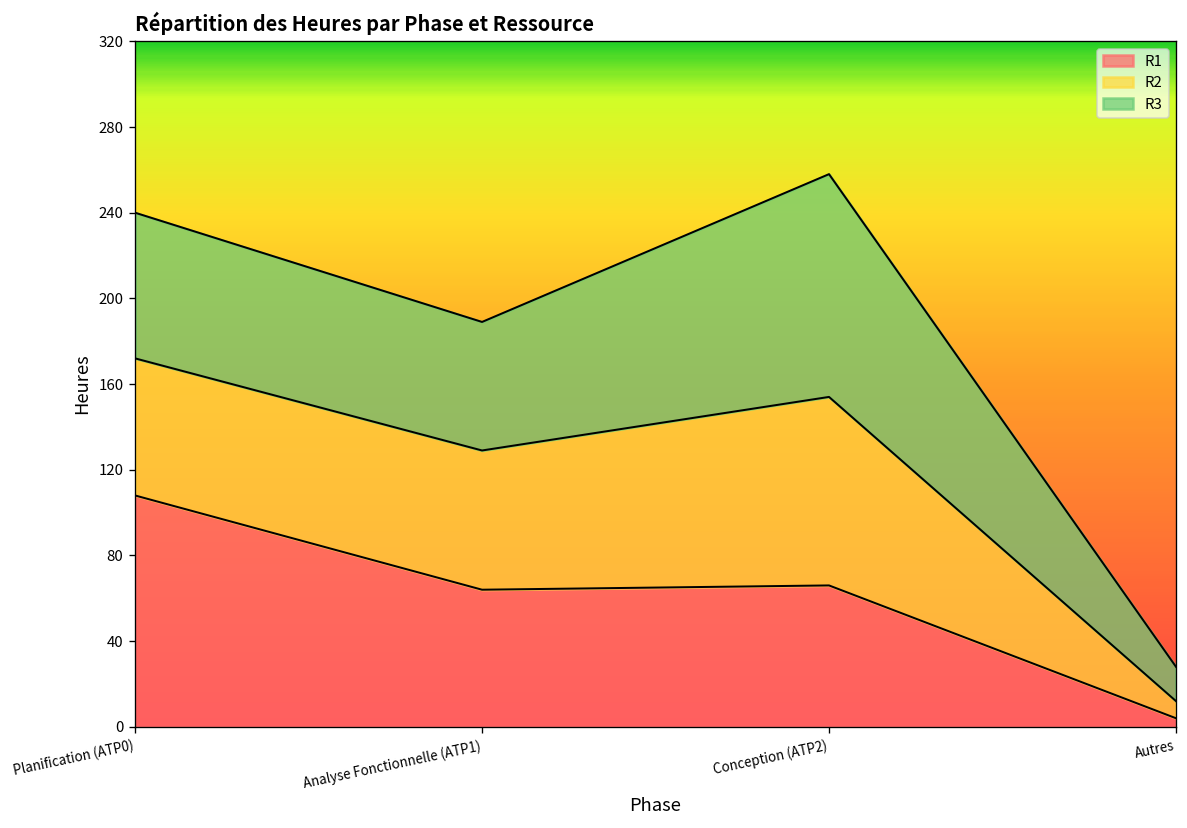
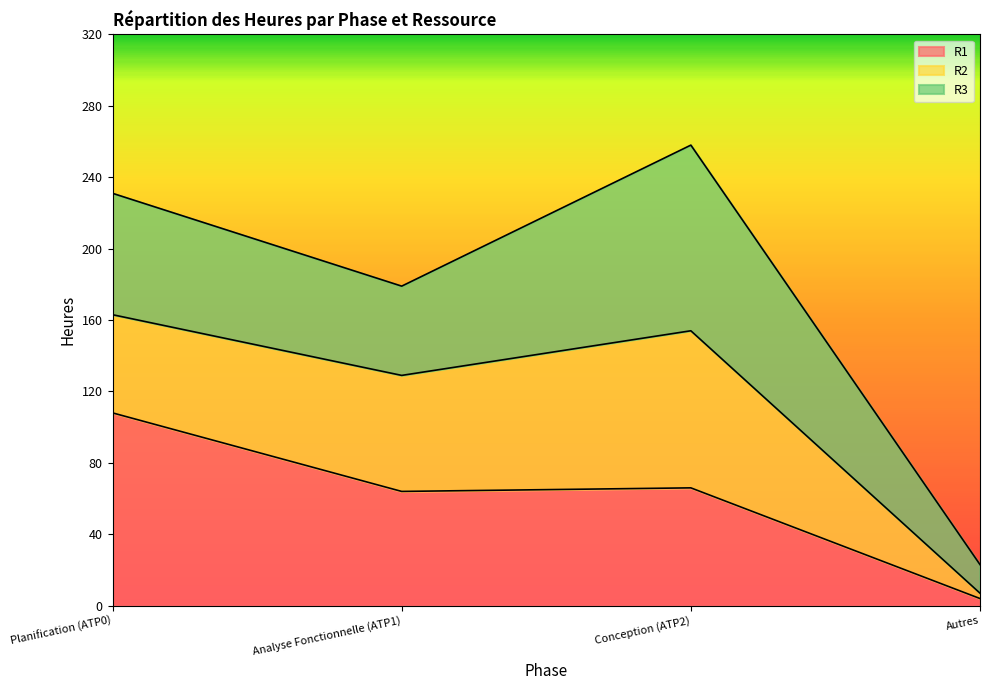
R2, Planification (ATP0): 64 -> 55
R3, Analyse Fonctionnelle (ATP1): 60 -> 50
R2, Autres: 8 -> 3
